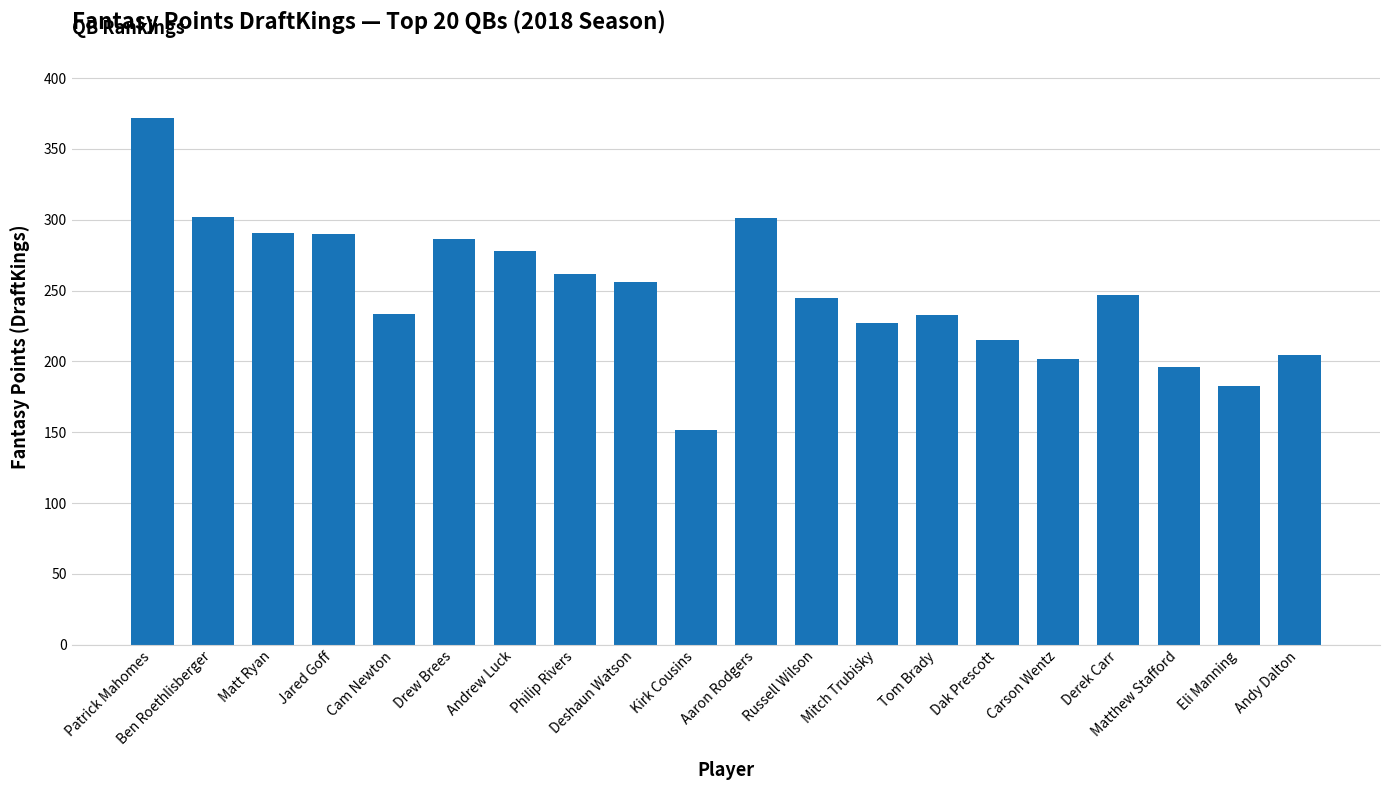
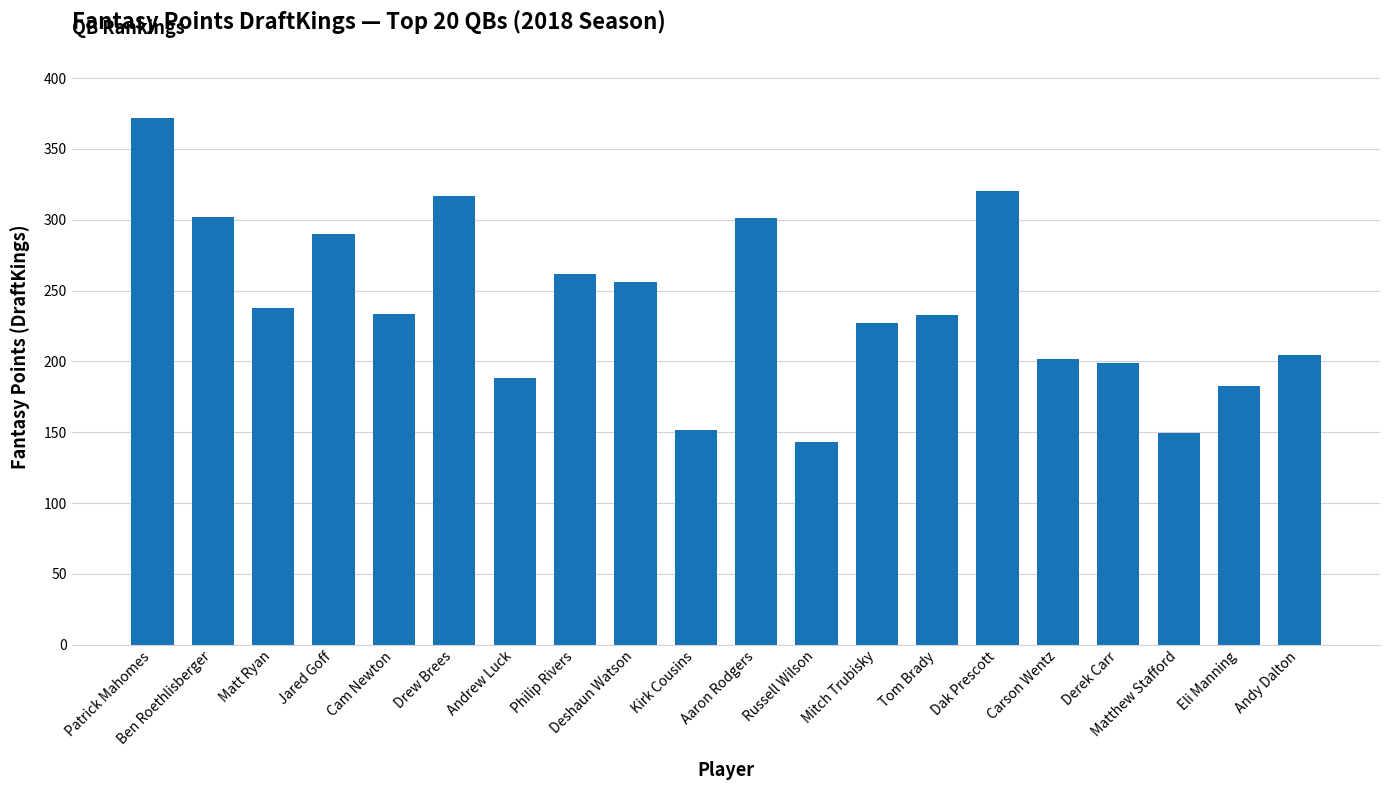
Matt Ryan: 291 -> 238
Drew Brees: 286 -> 317
Andrew Luck: 278 -> 188
Russell Wilson: 245 -> 143
Dak Prescott: 215 -> 320
Derek Carr: 247 -> 199
Matthew Stafford: 196 -> 149
